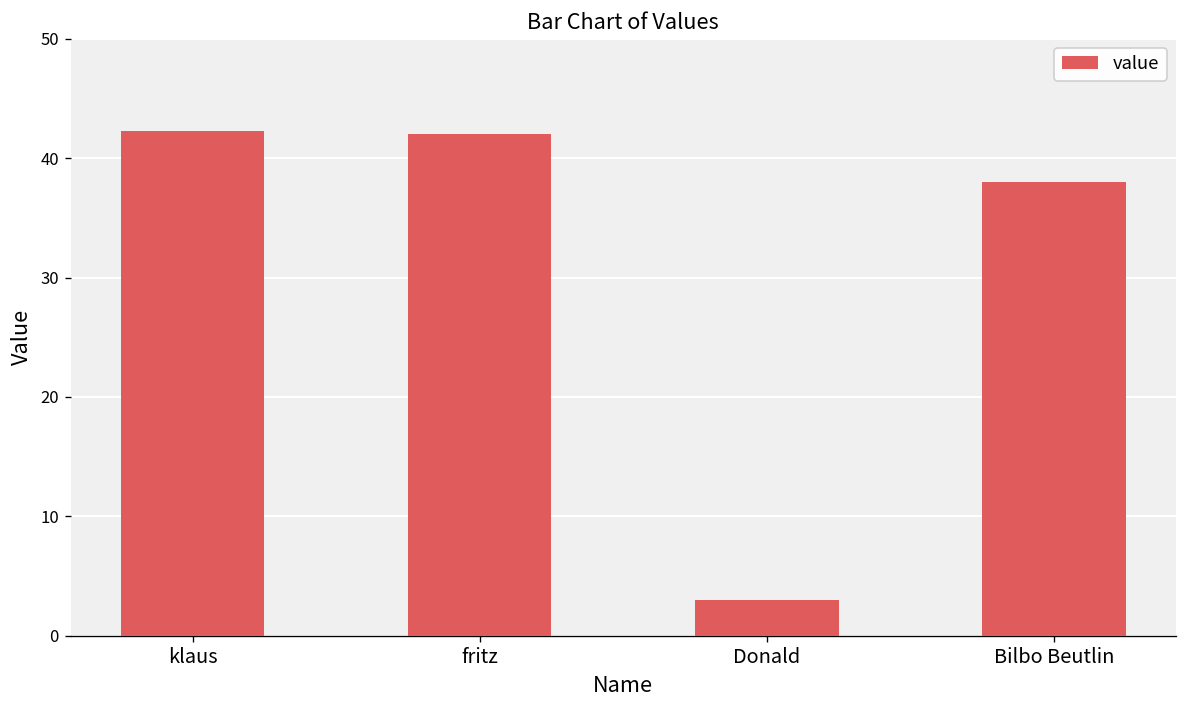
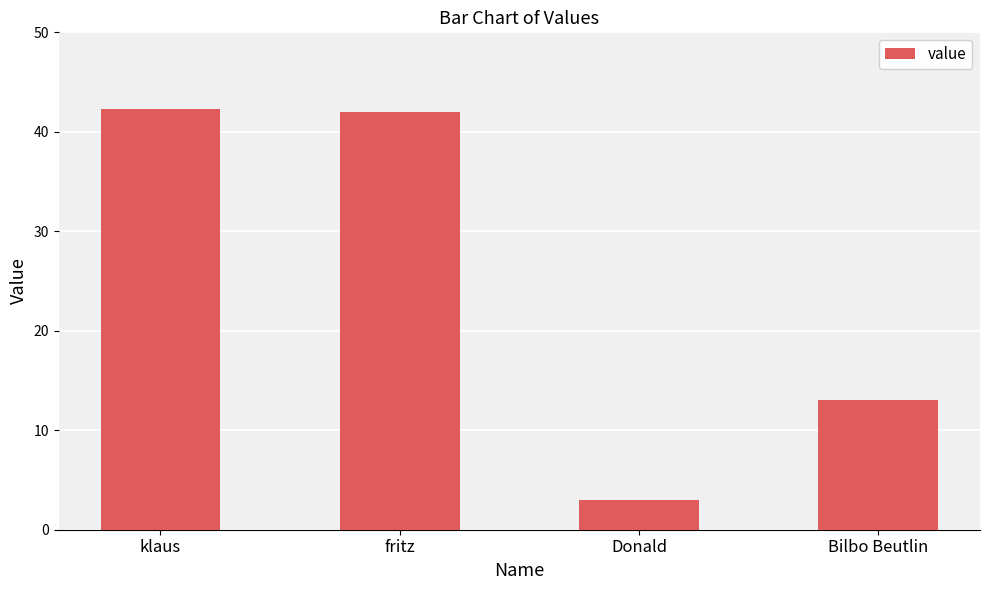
Bilbo Beutlin: 38 -> 13
